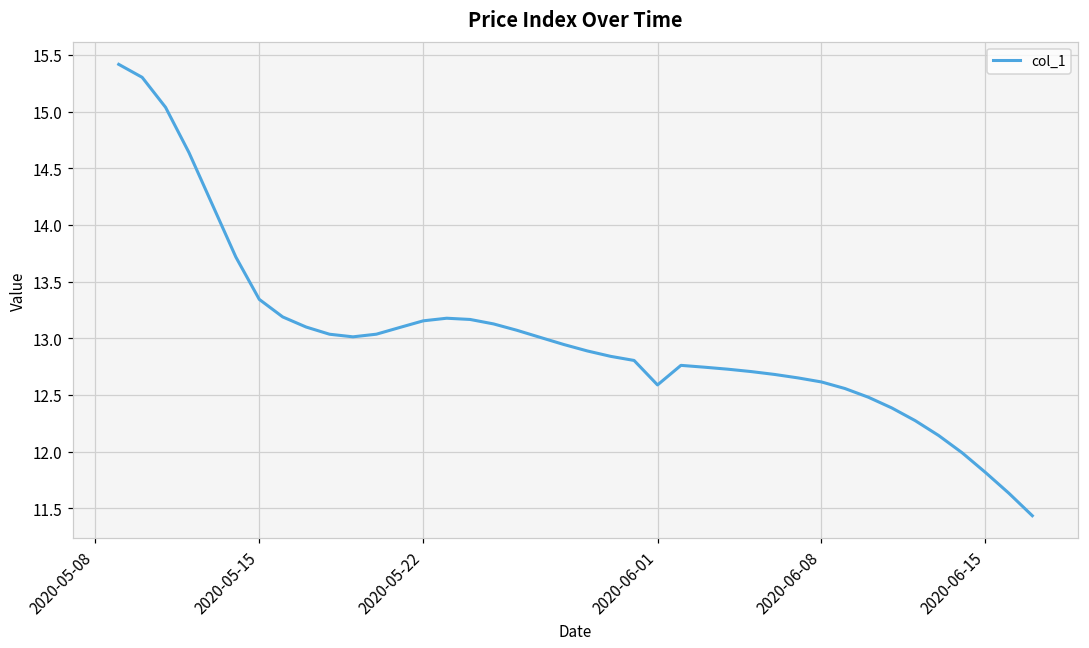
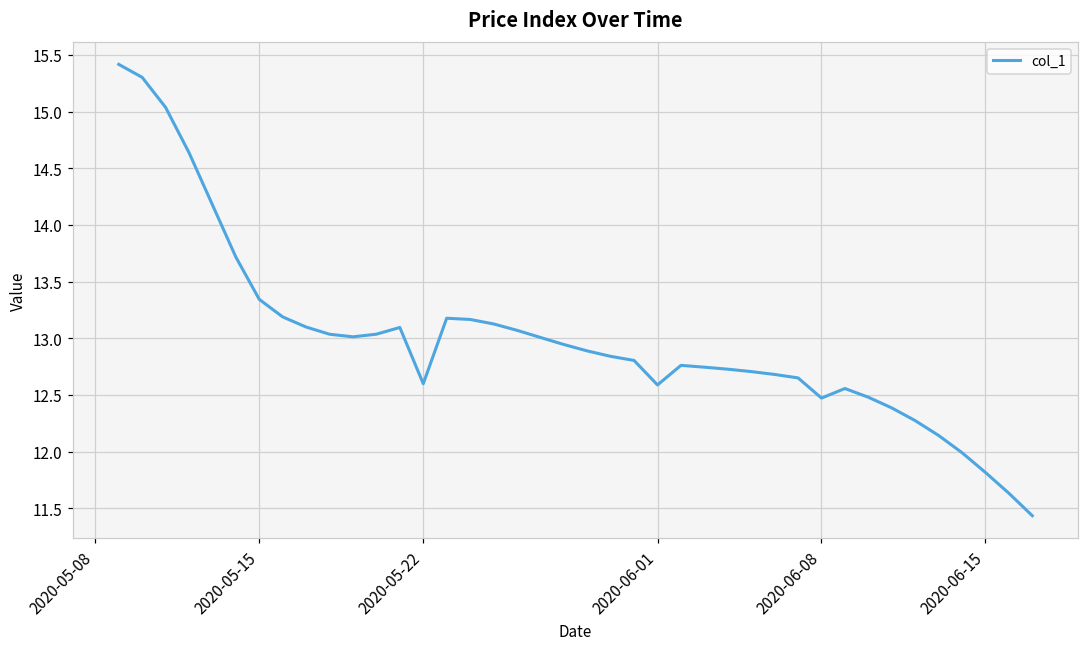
2020-05-22: 13.15 -> 12.60
2020-06-08: 12.61 -> 12.47
